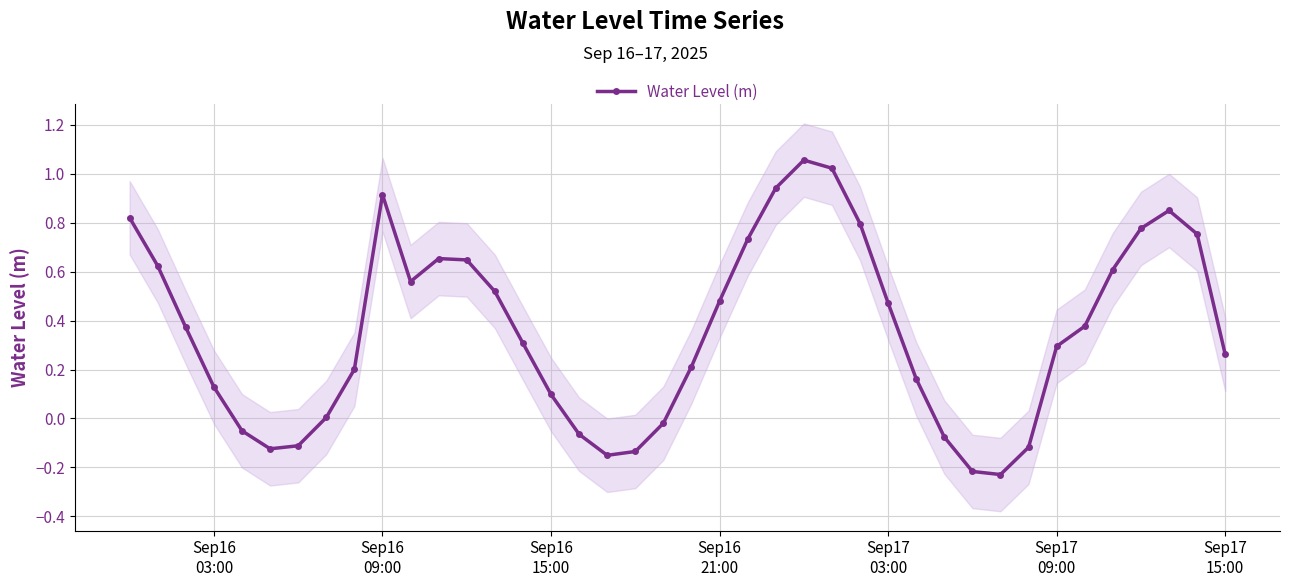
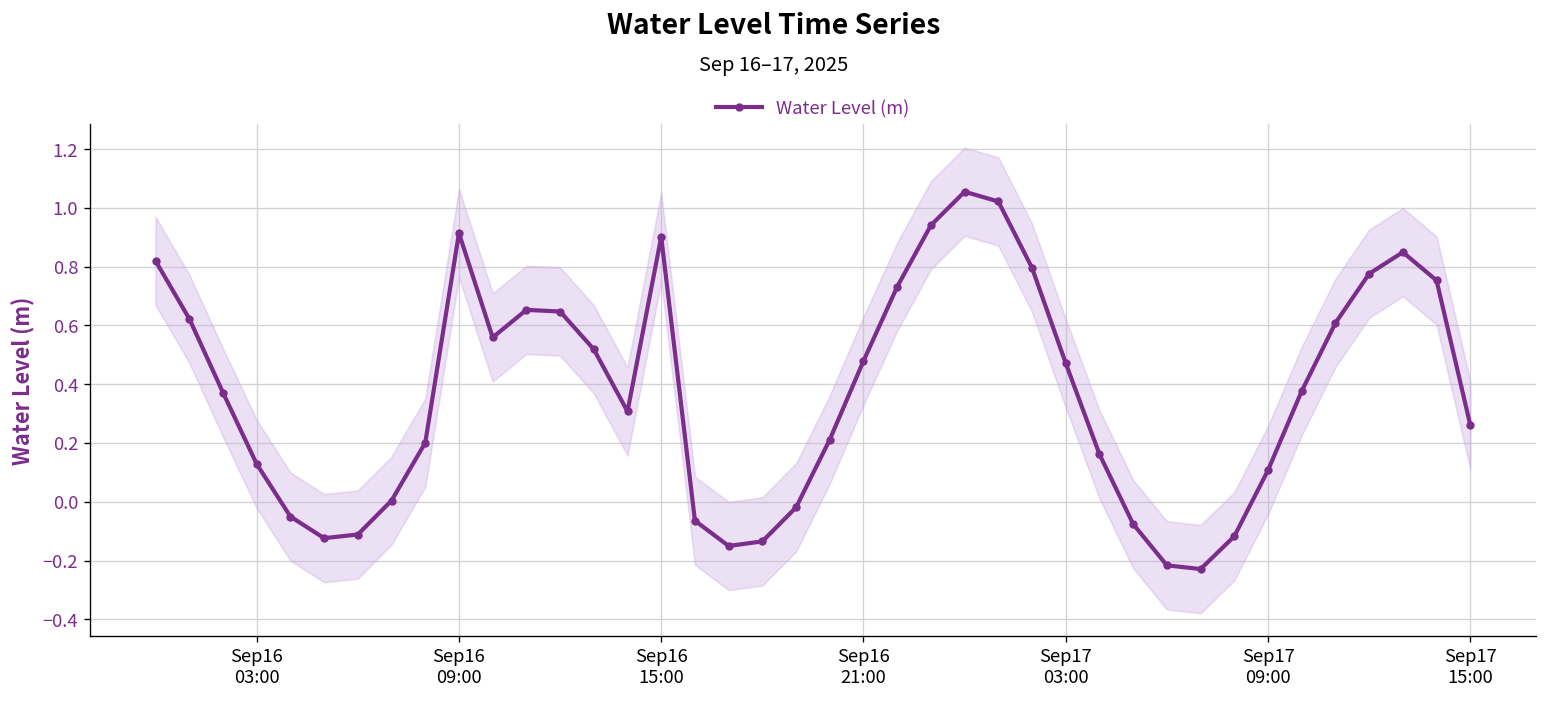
Water Level (m), Sep16 15:00: 0.10 -> 0.90
Water Level (m), Sep17 09:00: 0.29 -> 0.11
